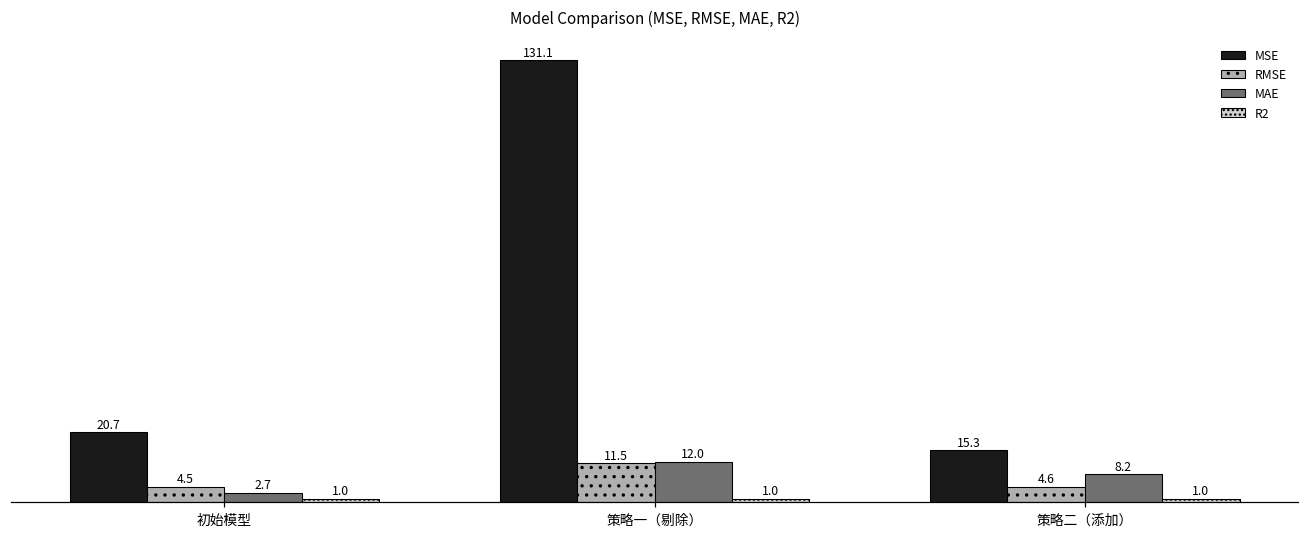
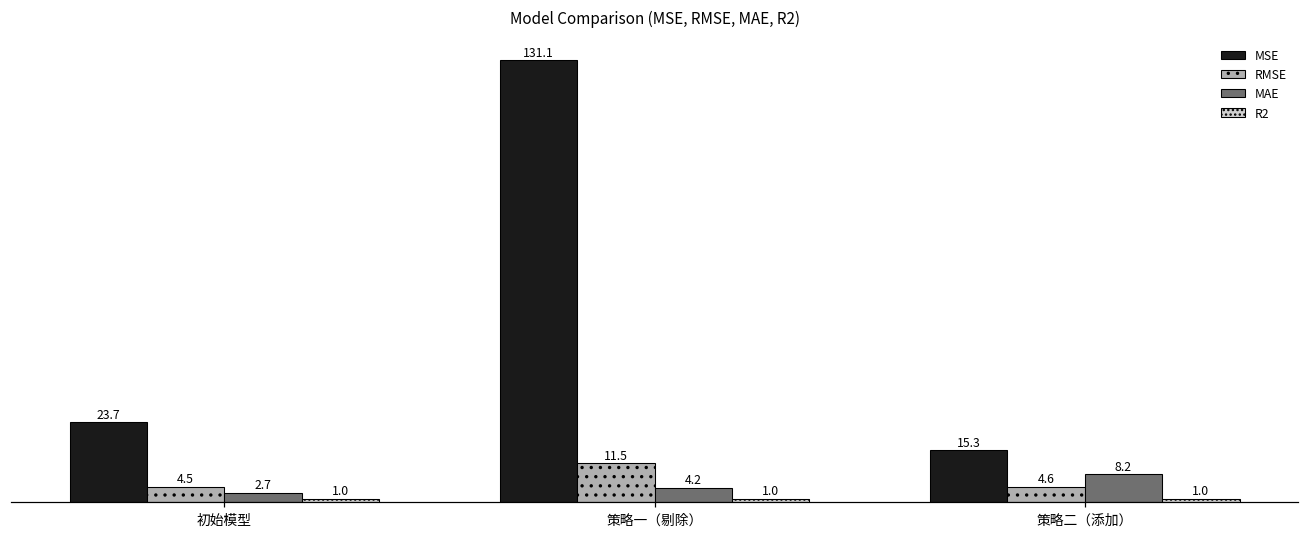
MSE, 初始模型: 20.7 -> 23.7
MAE, 策略一（剔除）: 12.0 -> 4.2
